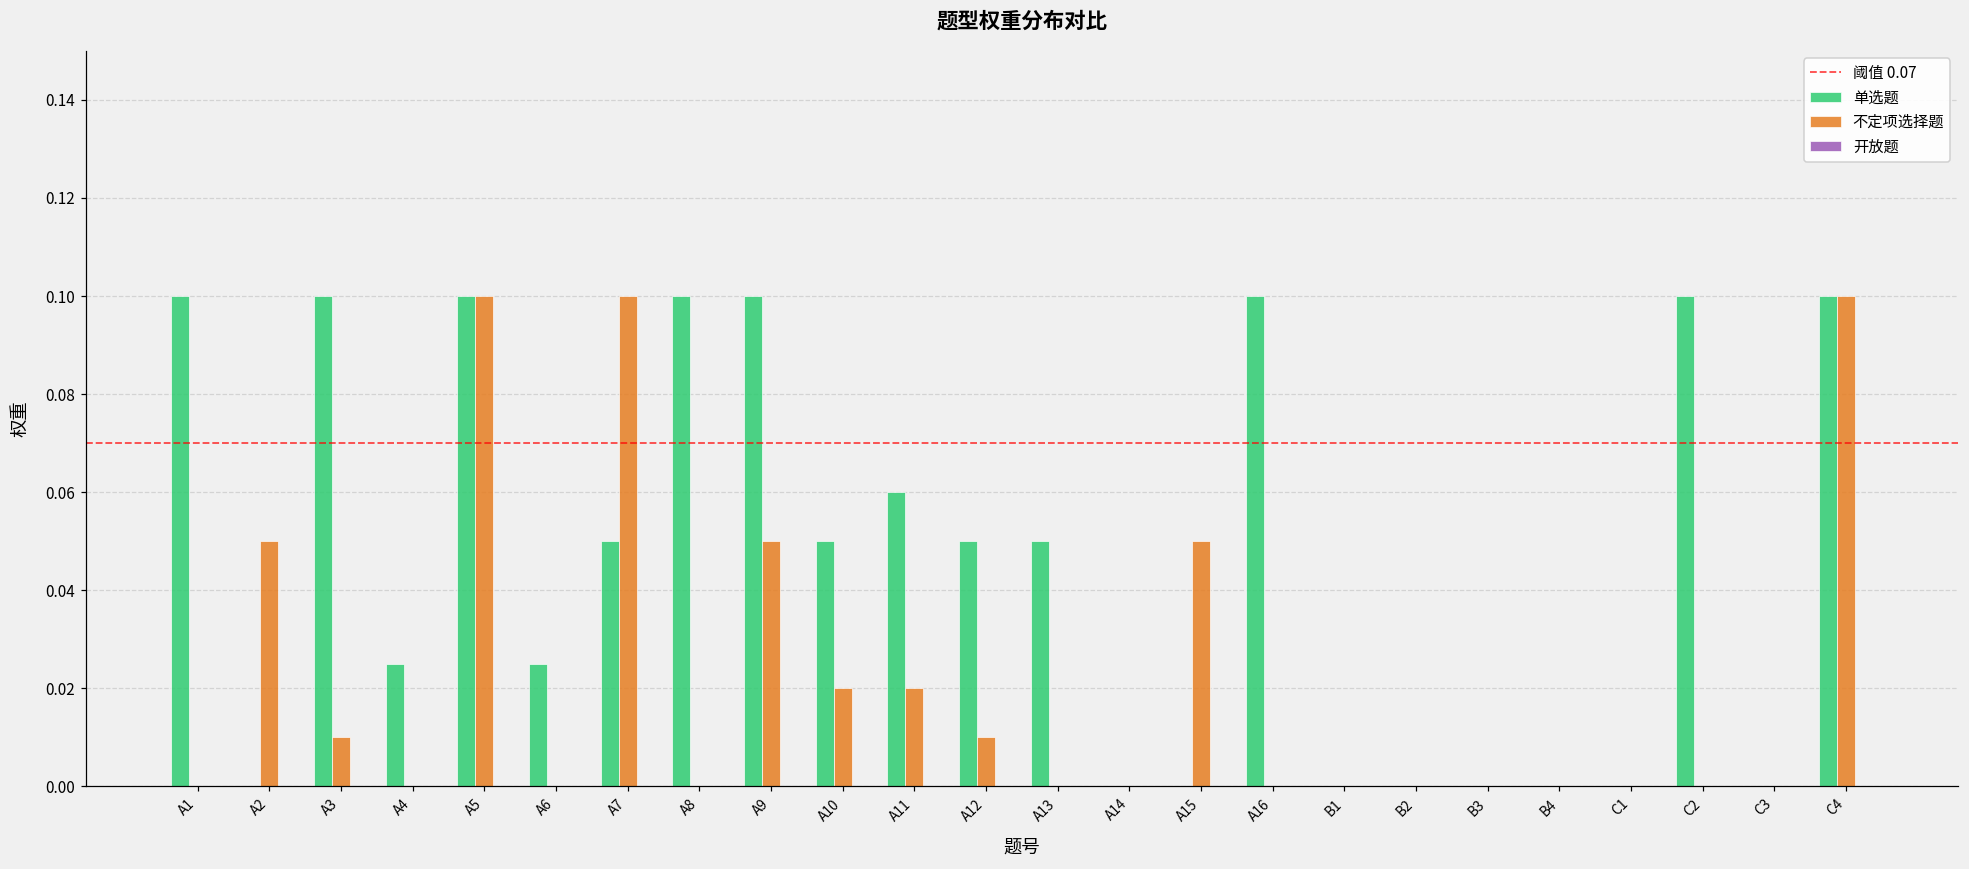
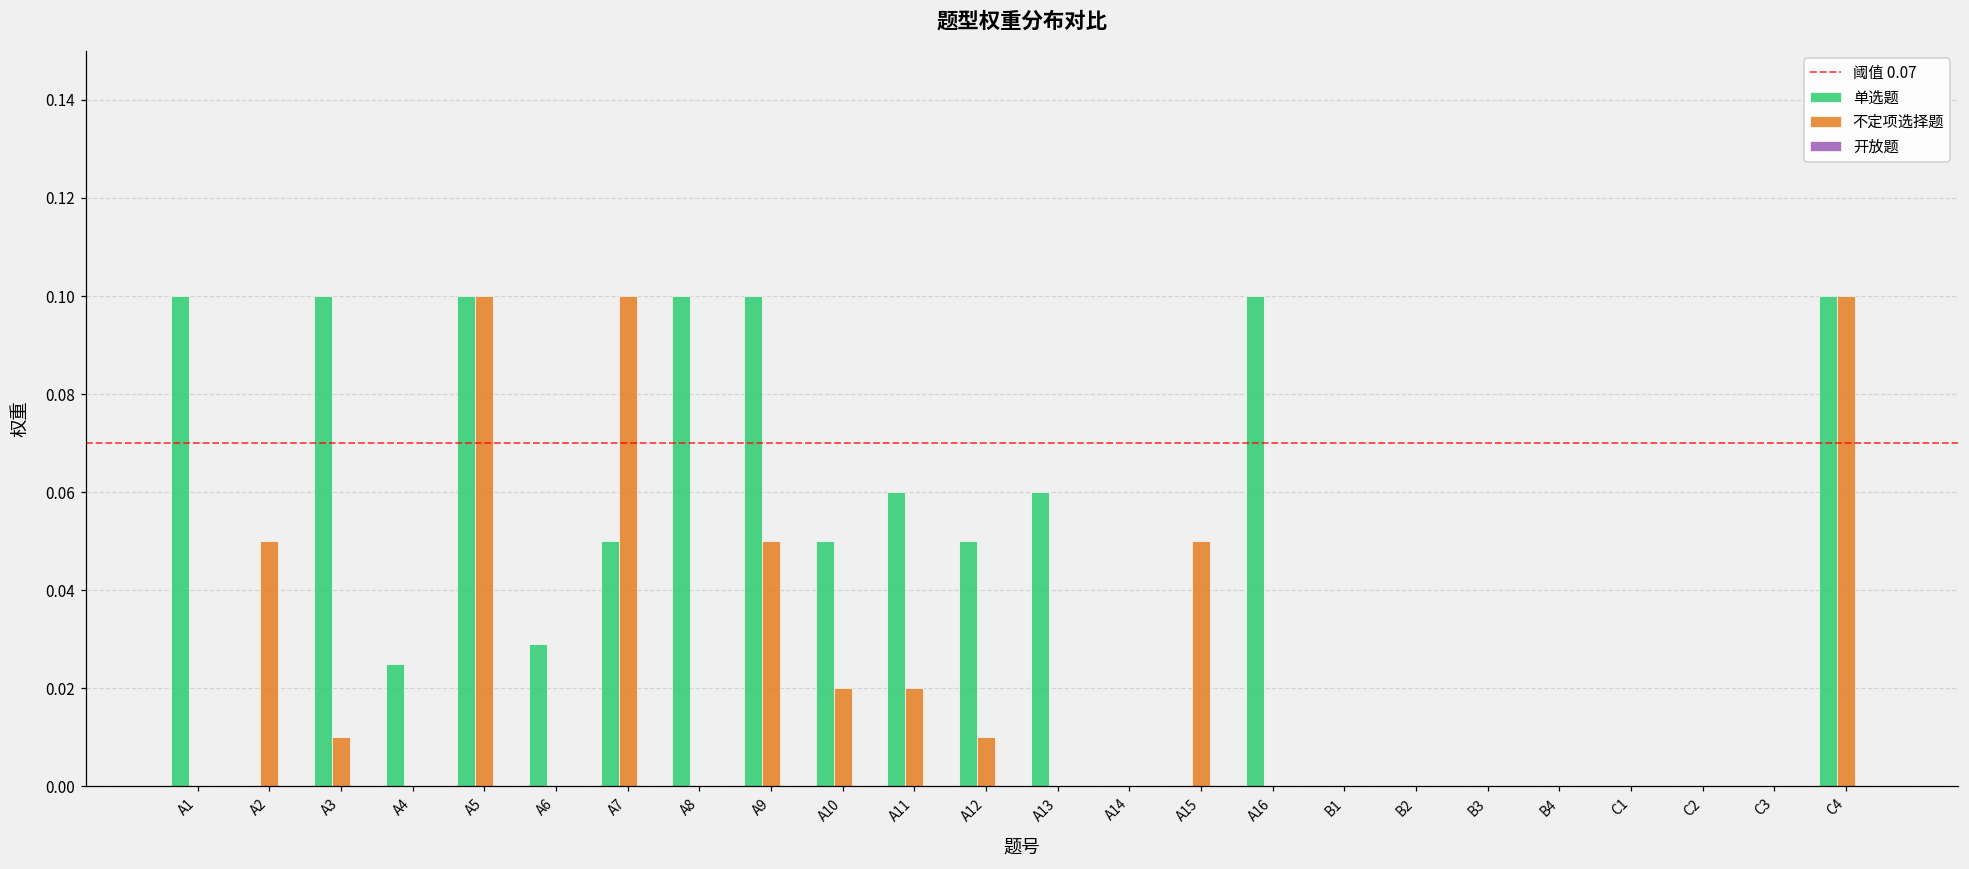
单选题, A6: 0.025 -> 0.029
单选题, A13: 0.05 -> 0.06
单选题, C2: 0.1 -> 0.0
